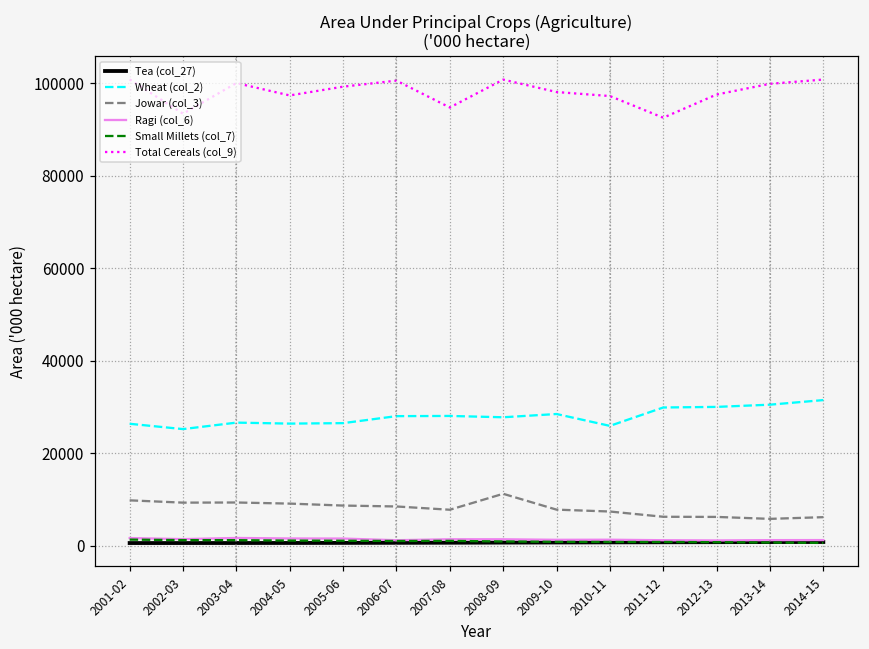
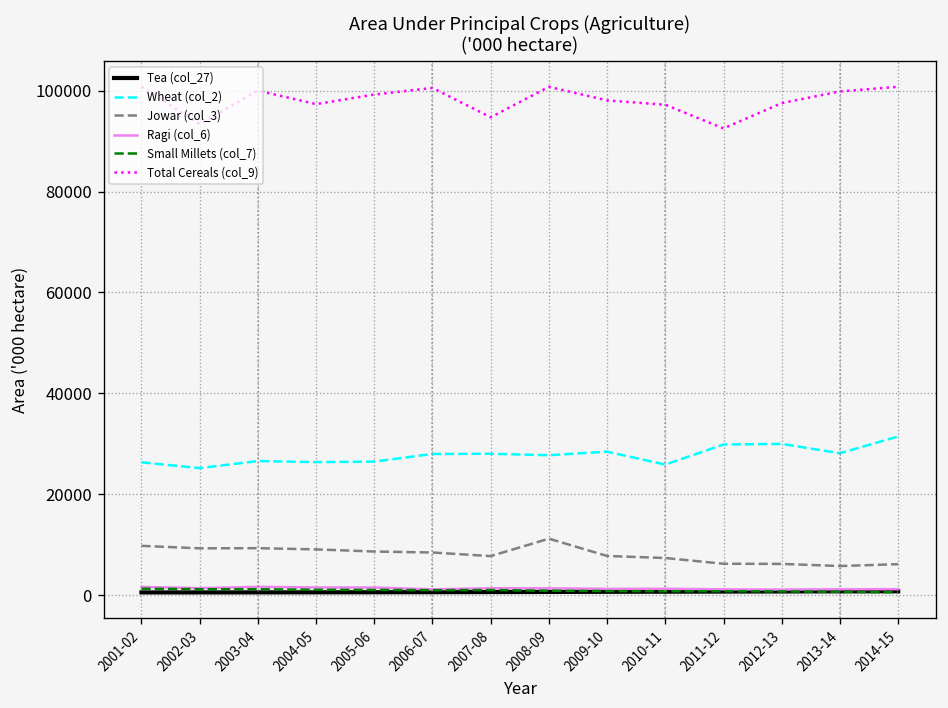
Wheat (col_2), 2013-14: 30000 -> 28000
